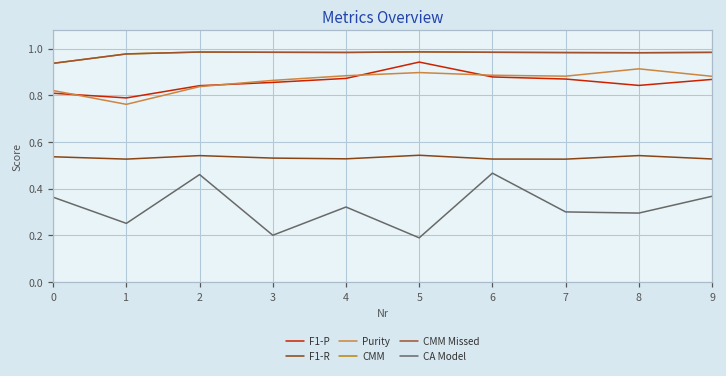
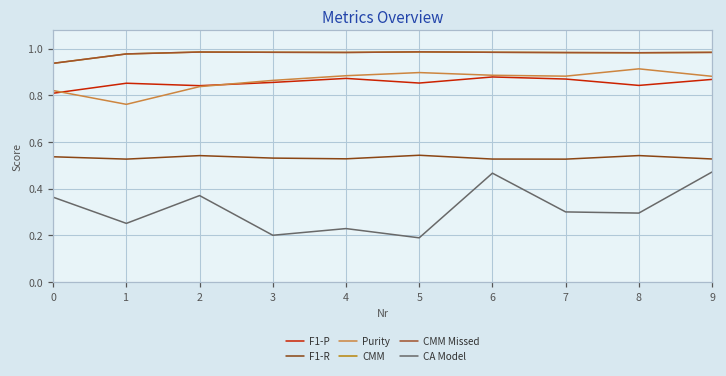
F1-P, 1: 0.79 -> 0.85
CA Model, 2: 0.46 -> 0.37
CA Model, 4: 0.32 -> 0.23
F1-P, 5: 0.94 -> 0.85
CA Model, 9: 0.37 -> 0.47
